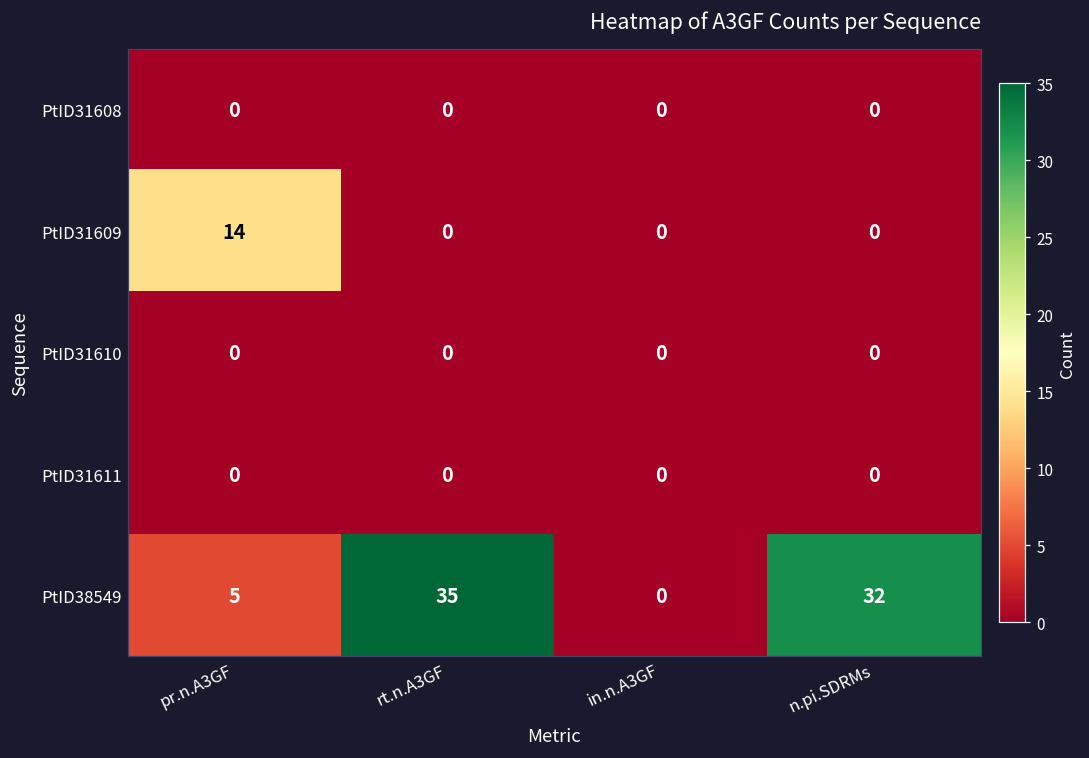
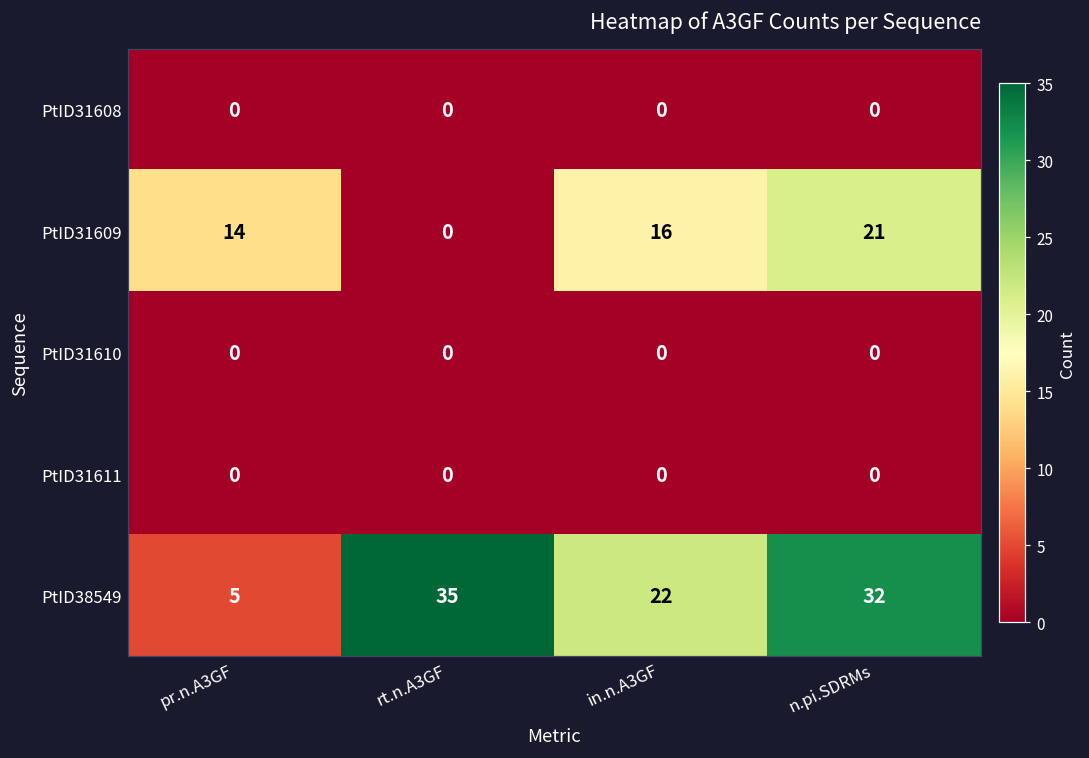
PtID31609, in.n.A3GF: 0 -> 16
PtID31609, n.pi.SDRMs: 0 -> 21
PtID38549, in.n.A3GF: 0 -> 22
